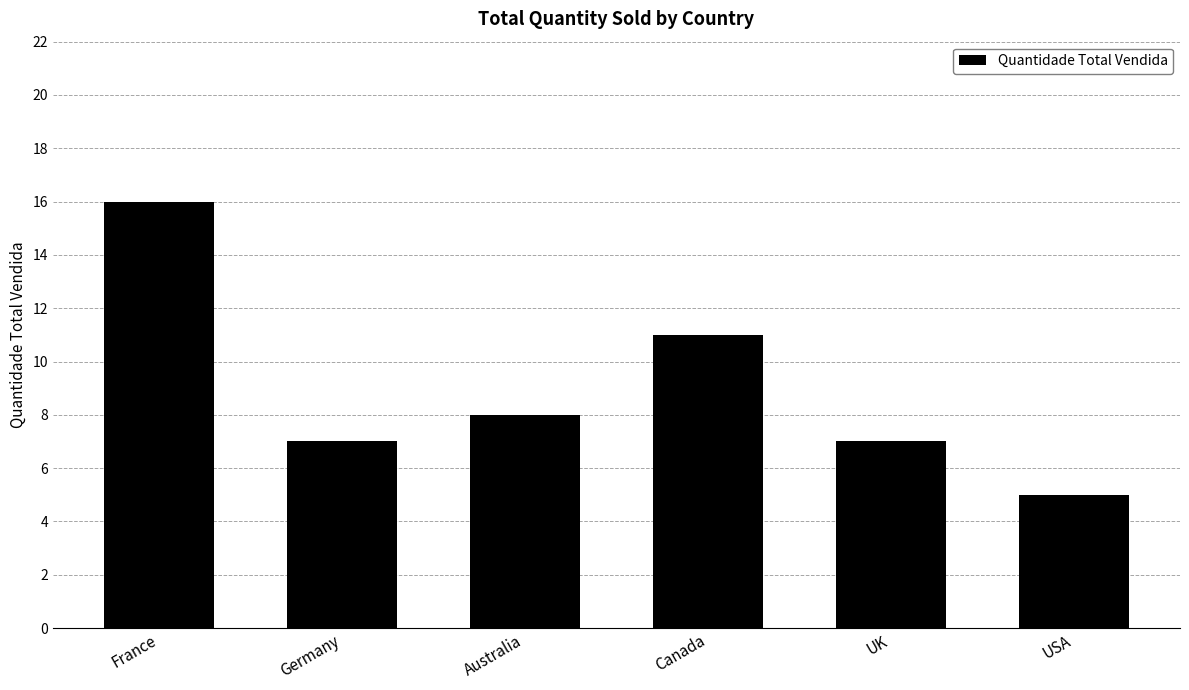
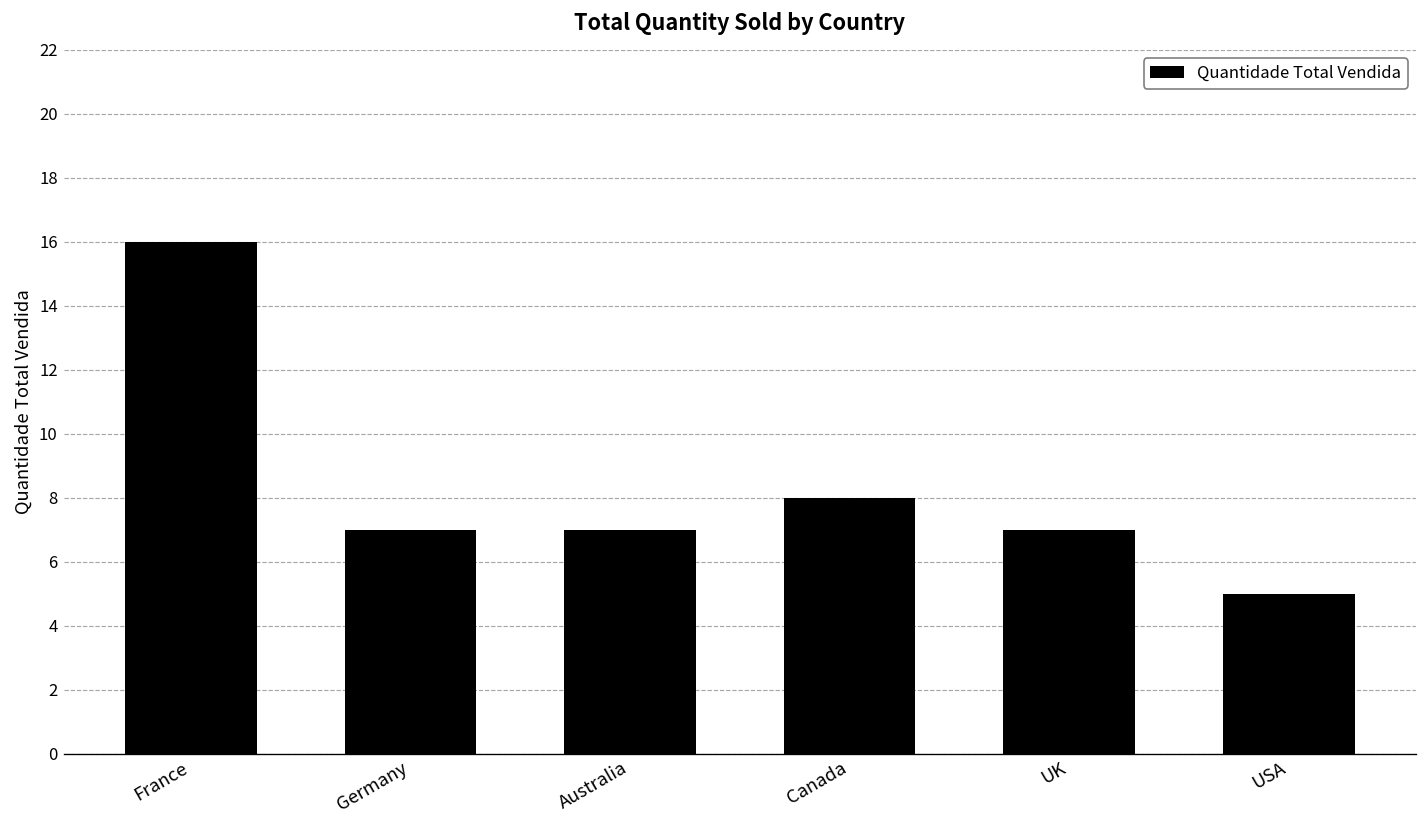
Australia: 8 -> 7
Canada: 11 -> 8
